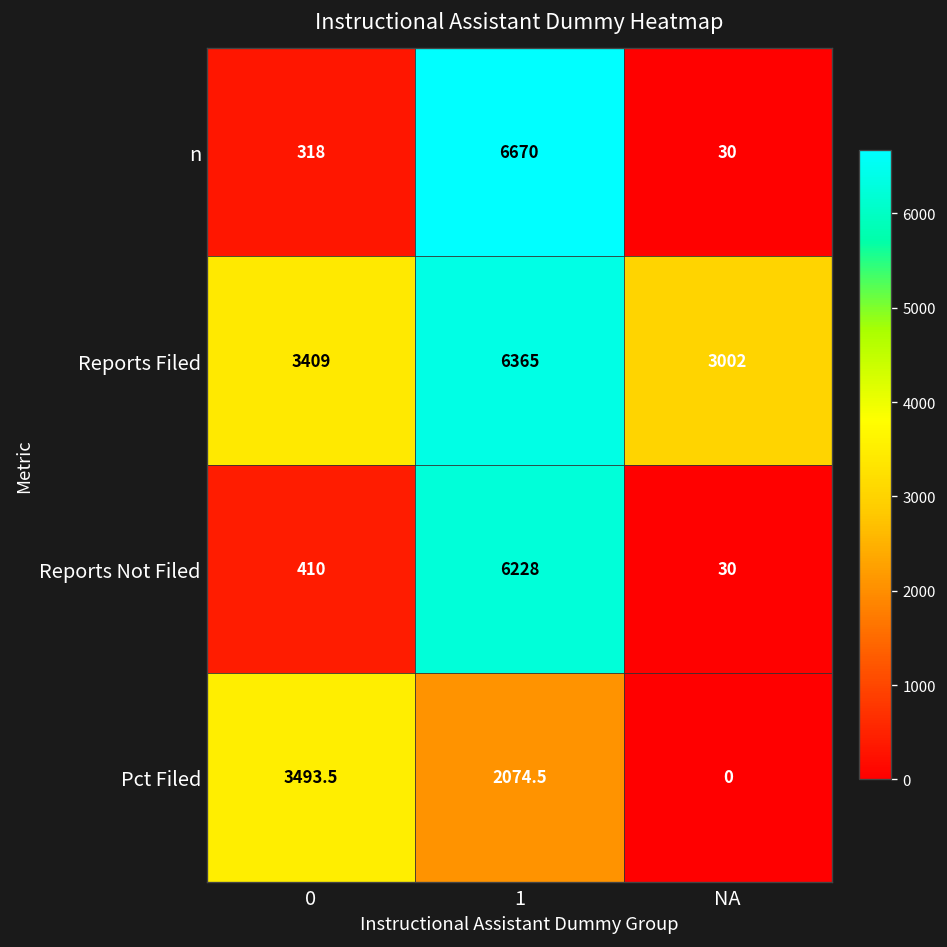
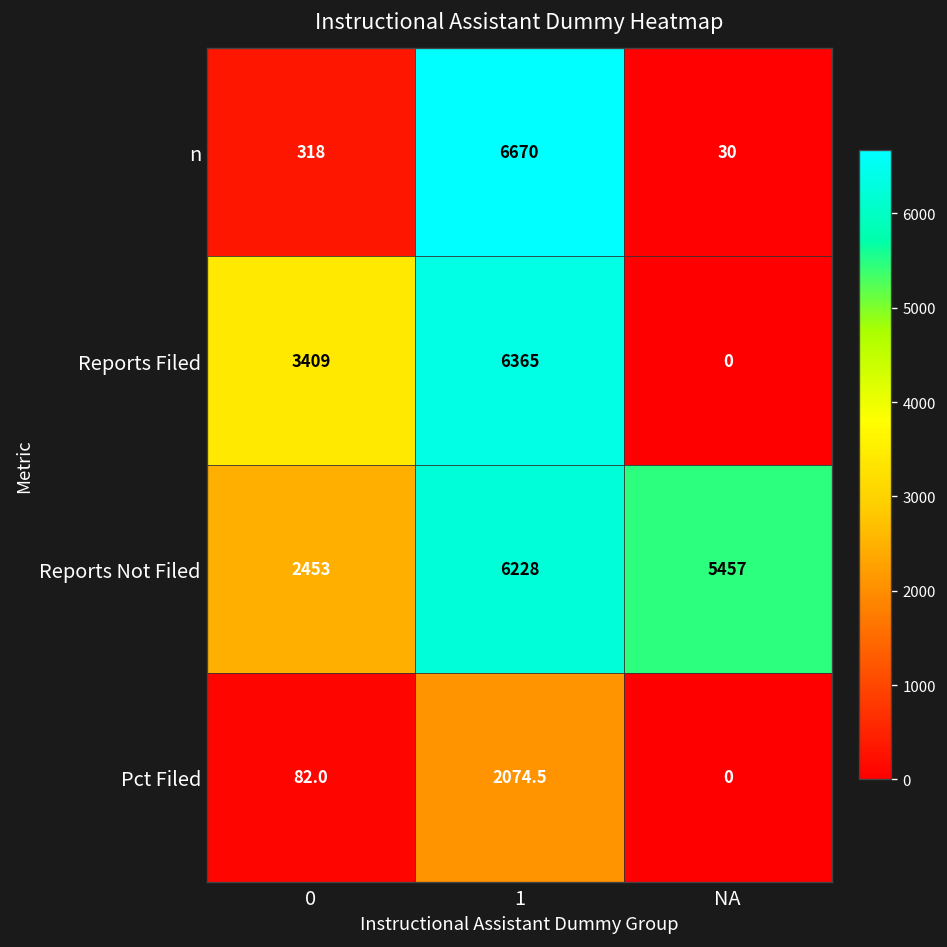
Reports Filed, NA: 3002 -> 0
Reports Not Filed, 0: 410 -> 2453
Reports Not Filed, NA: 30 -> 5457
Pct Filed, 0: 3493.5 -> 82.0
